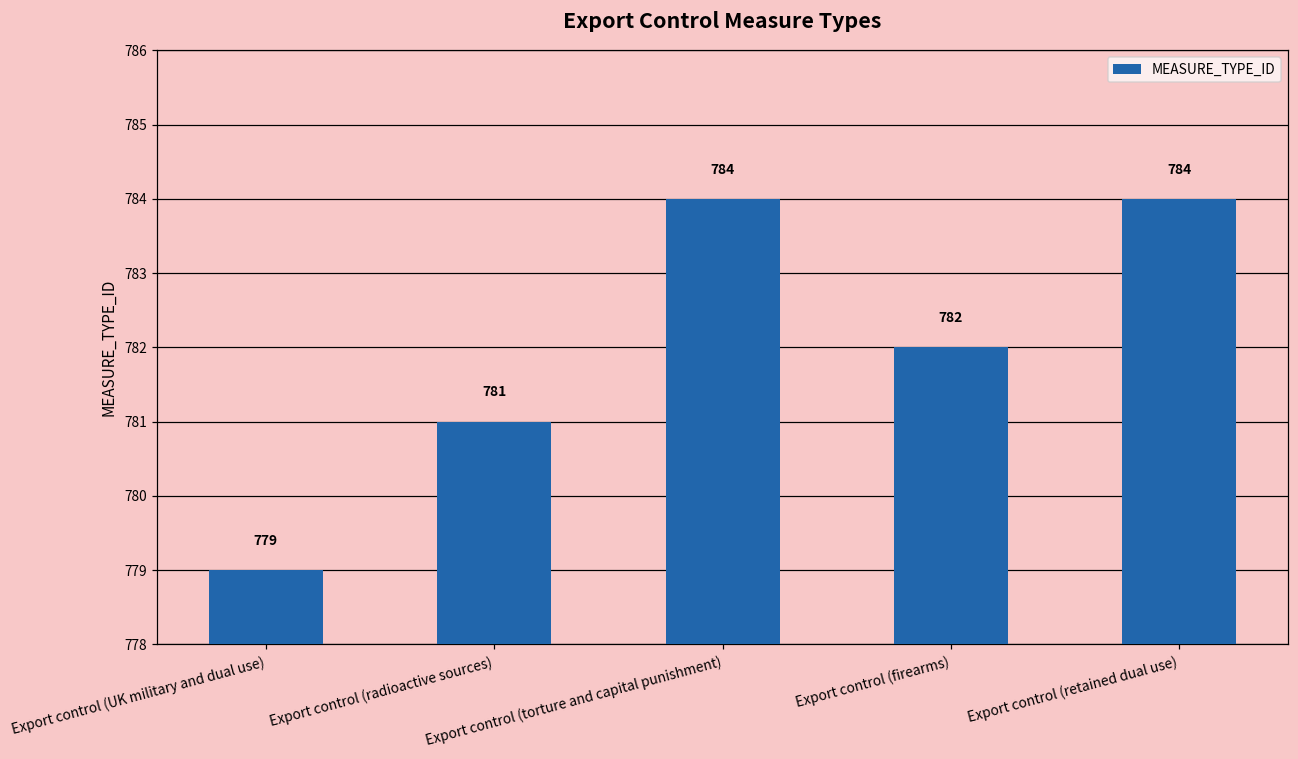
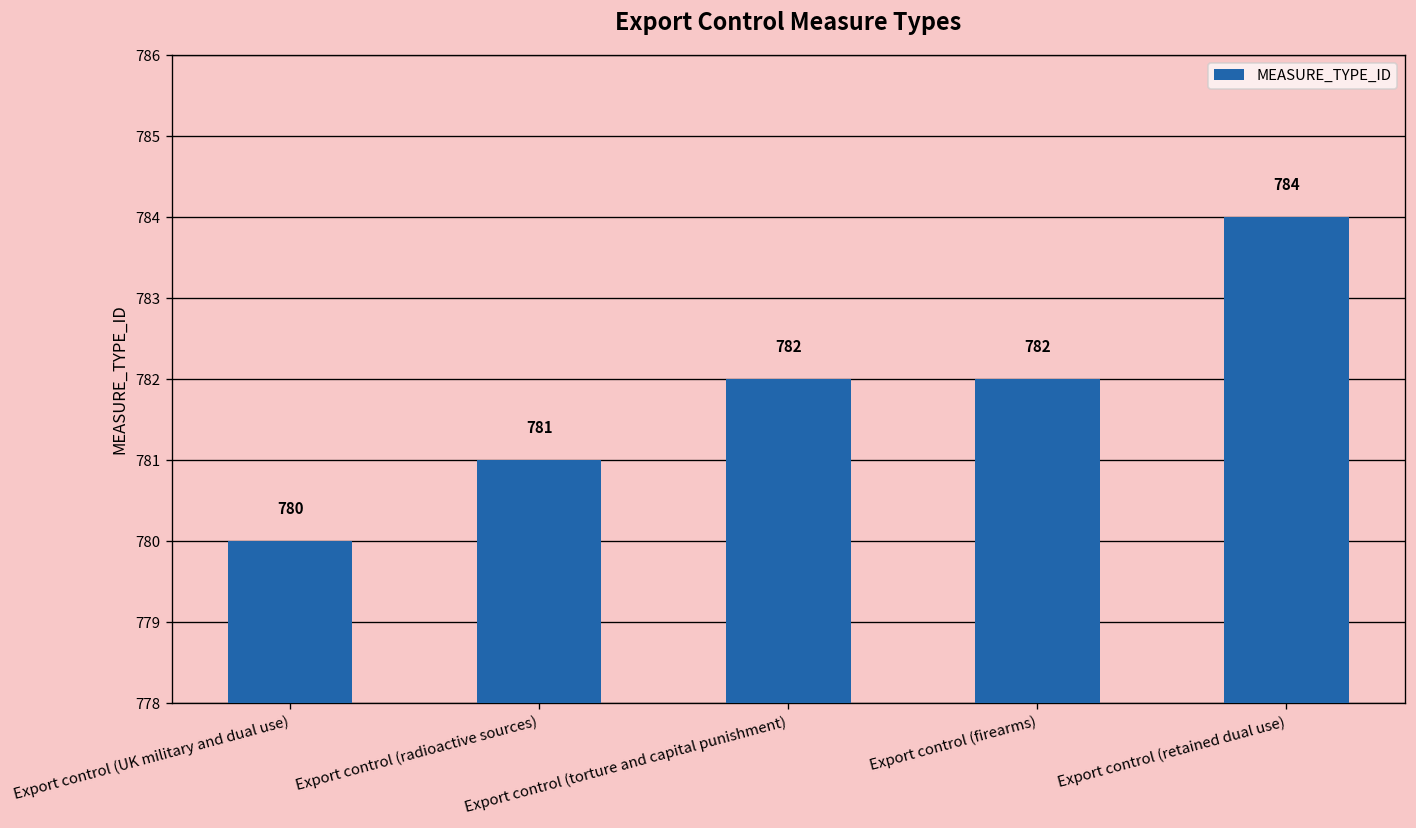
Export control (UK military and dual use): 779 -> 780
Export control (torture and capital punishment): 784 -> 782
